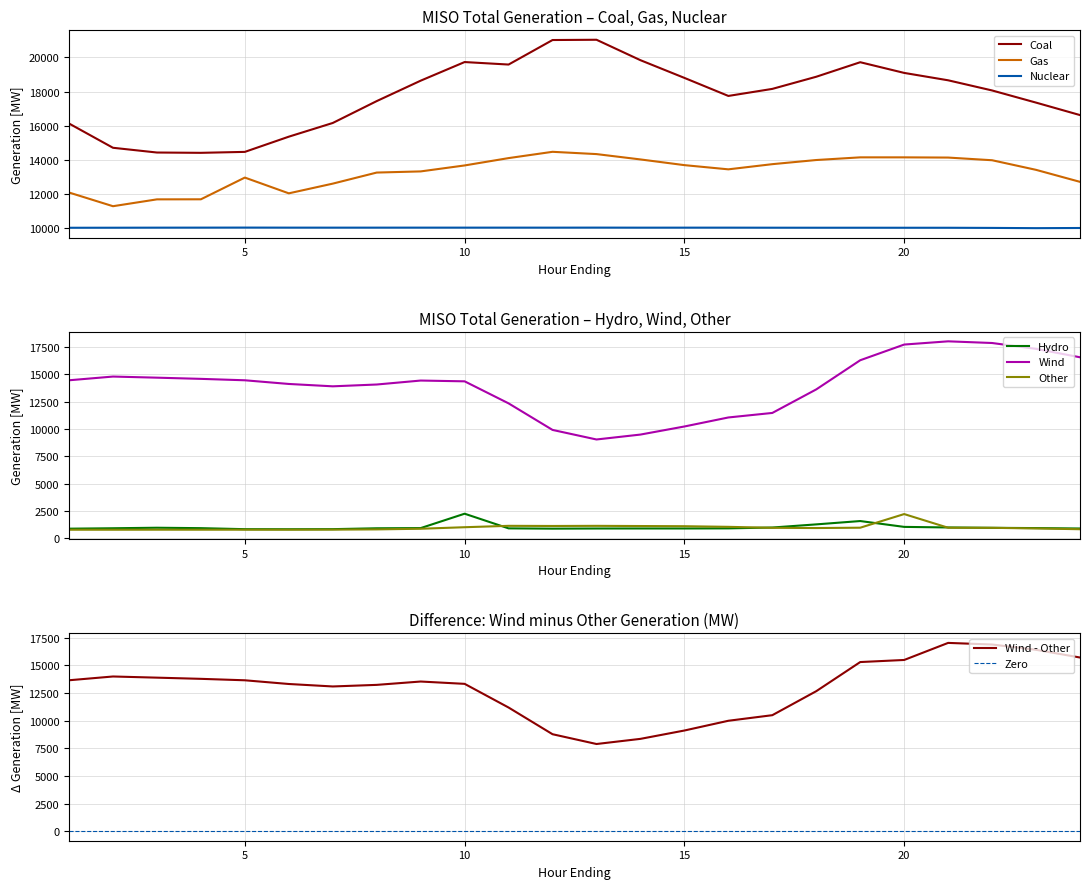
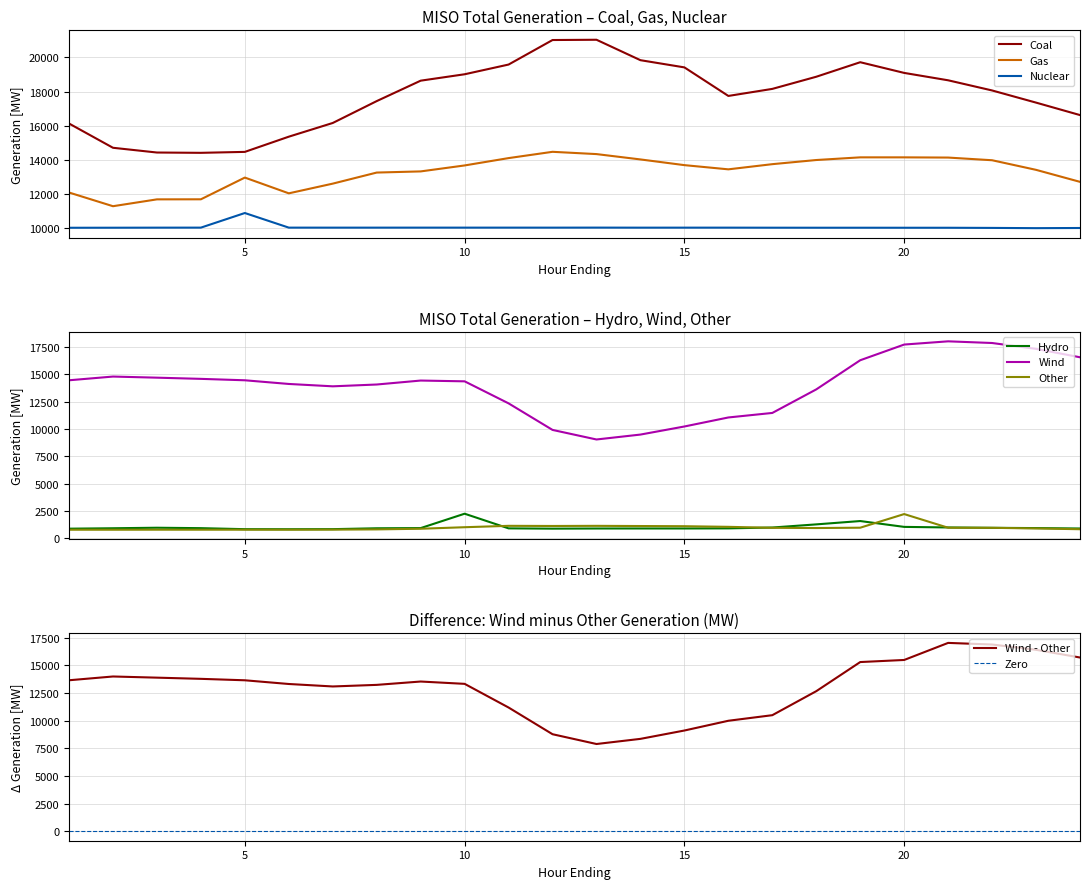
MISO Total Generation – Coal, Gas, Nuclear, Nuclear, 5: 10000 -> 10900
MISO Total Generation – Coal, Gas, Nuclear, Coal, 10: 19700 -> 19000
MISO Total Generation – Coal, Gas, Nuclear, Coal, 15: 18800 -> 19400
